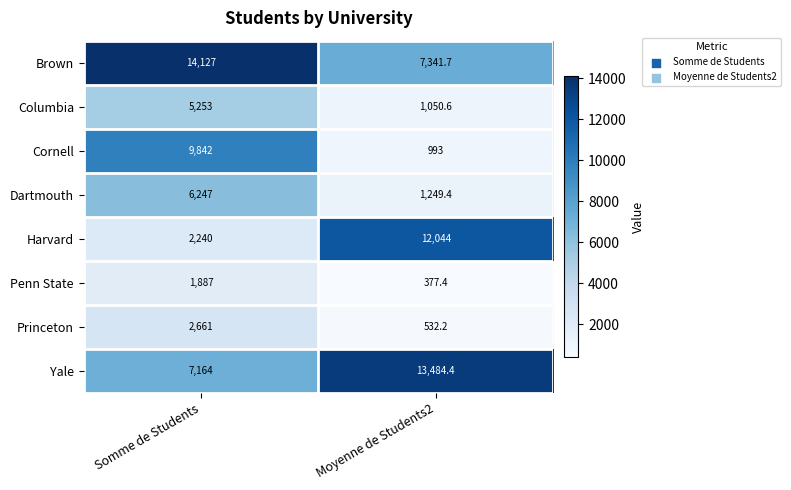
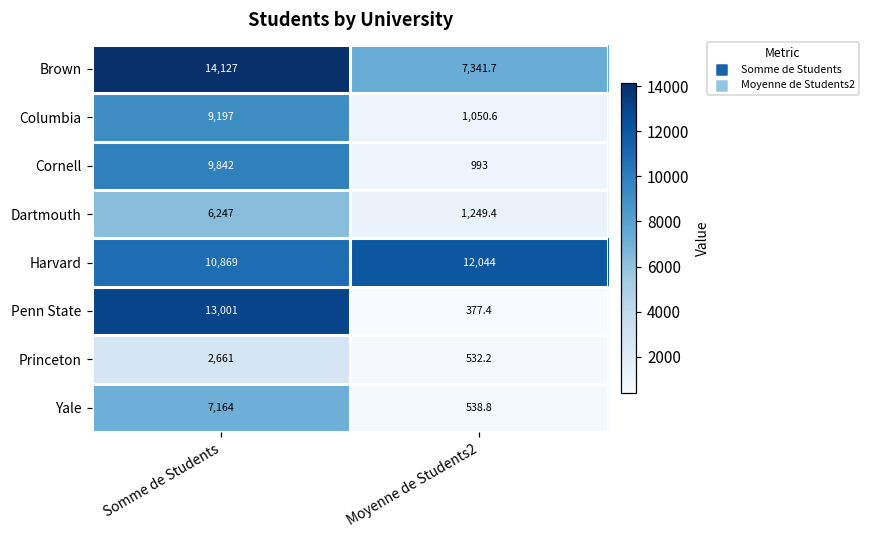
Columbia, Somme de Students: 5,253 -> 9,197
Harvard, Somme de Students: 2,240 -> 10,869
Penn State, Somme de Students: 1,887 -> 13,001
Yale, Moyenne de Students2: 13,484.4 -> 538.8
